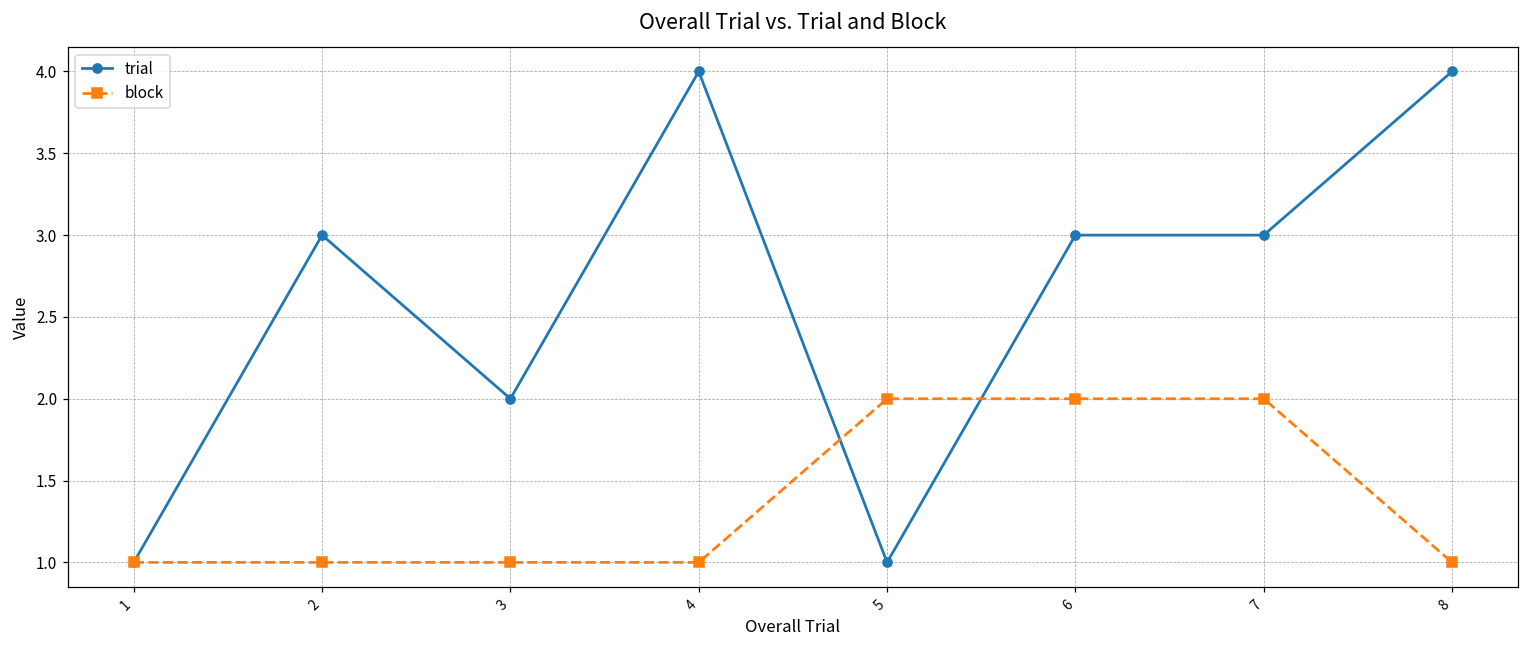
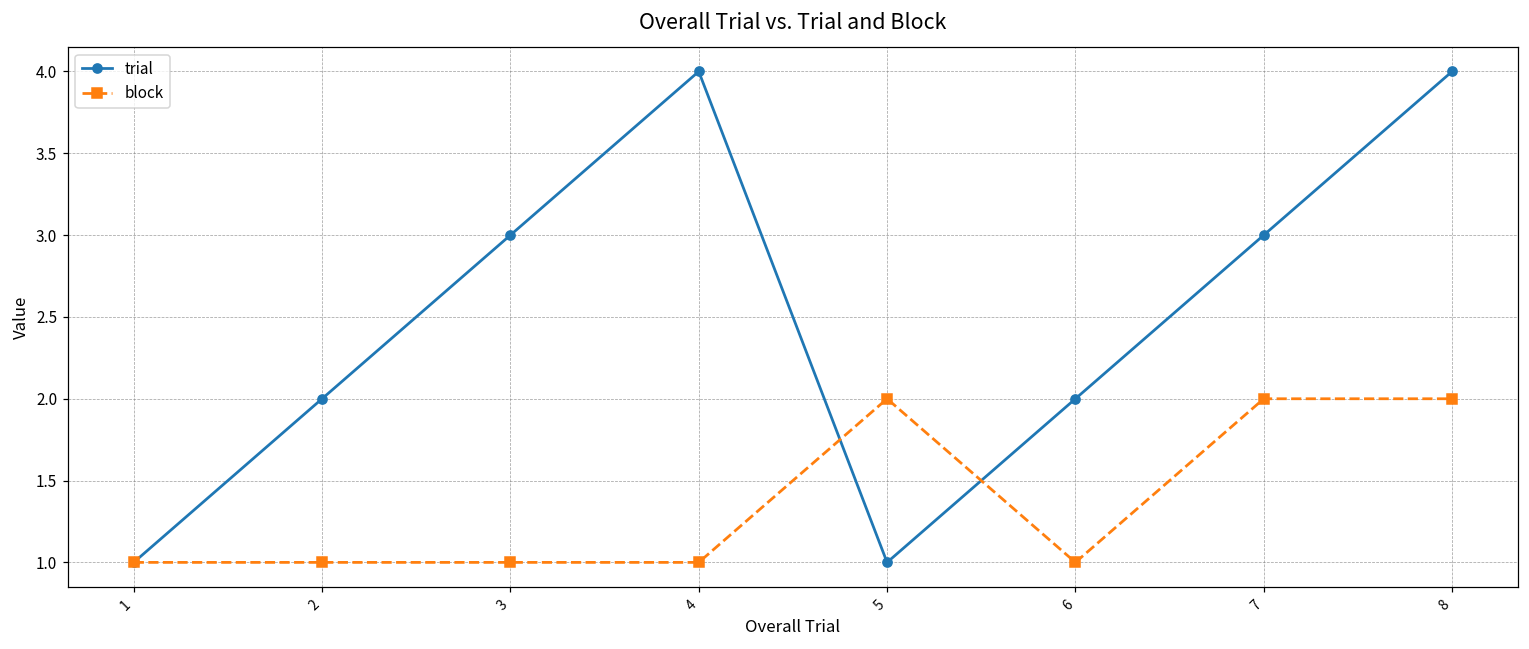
trial, 2: 3 -> 2
trial, 3: 2 -> 3
trial, 6: 3 -> 2
block, 6: 2 -> 1
block, 8: 1 -> 2
